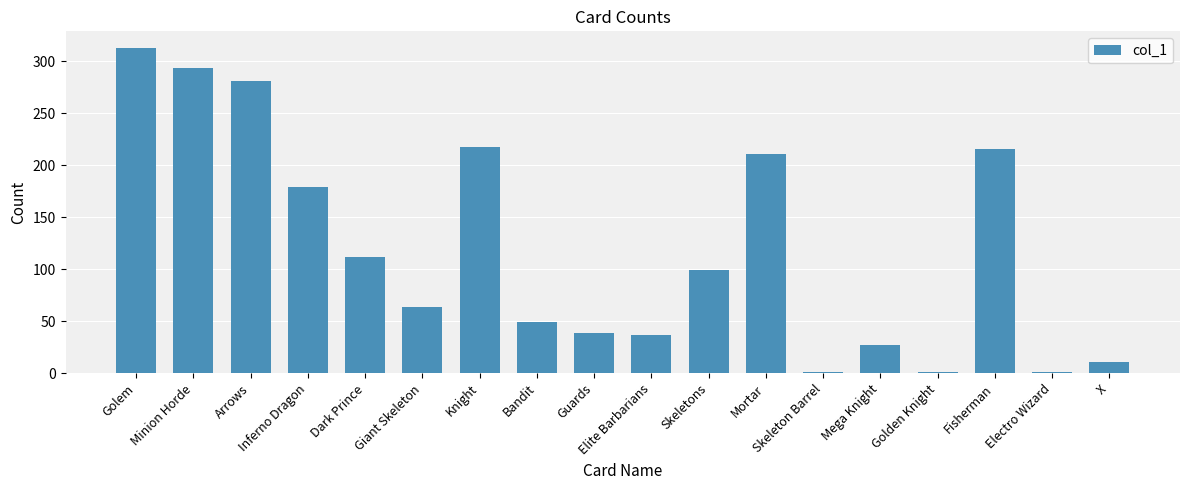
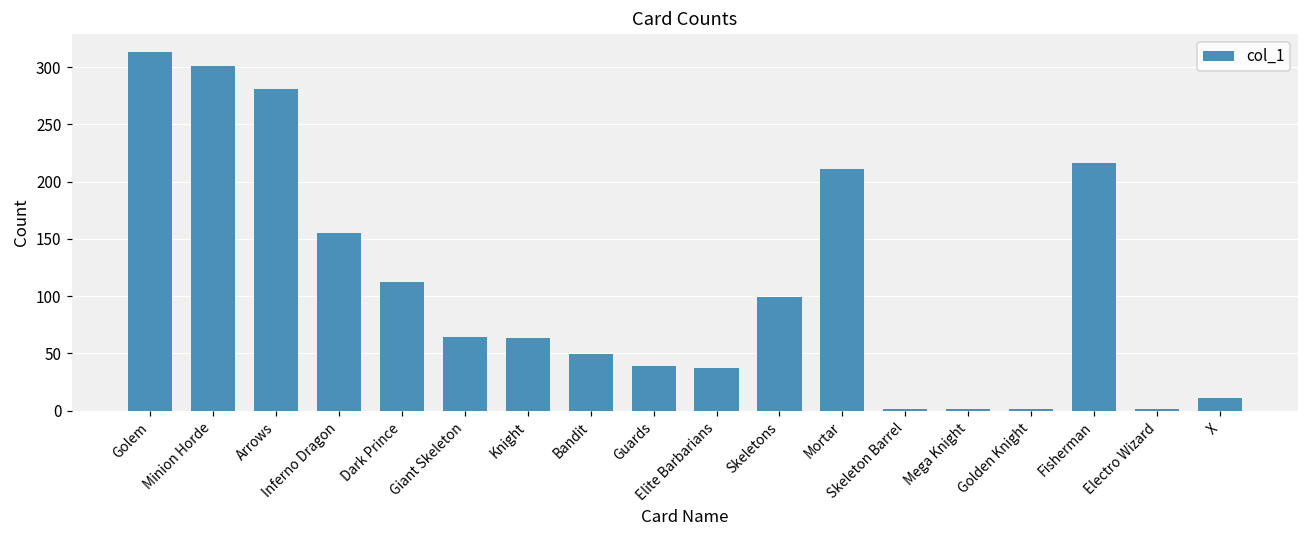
Minion Horde: 293 -> 301
Inferno Dragon: 179 -> 155
Knight: 217 -> 63
Mega Knight: 27 -> 1
